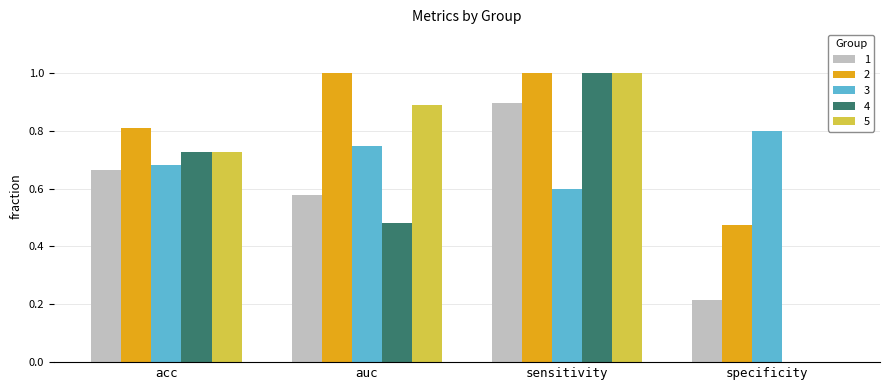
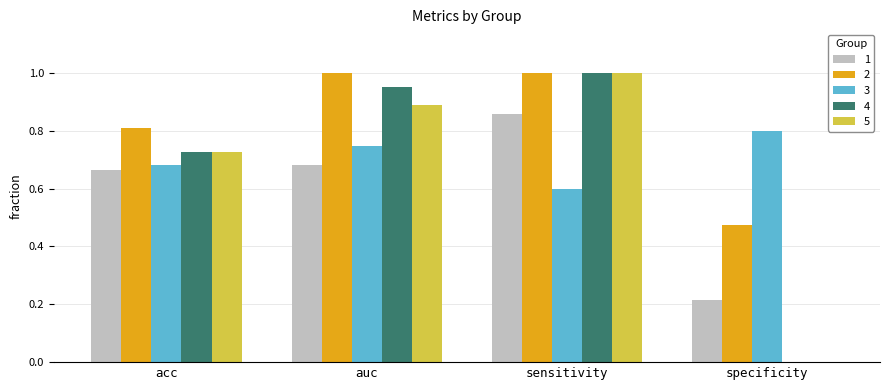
1, auc: 0.58 -> 0.68
4, auc: 0.48 -> 0.95
1, sensitivity: 0.90 -> 0.86
